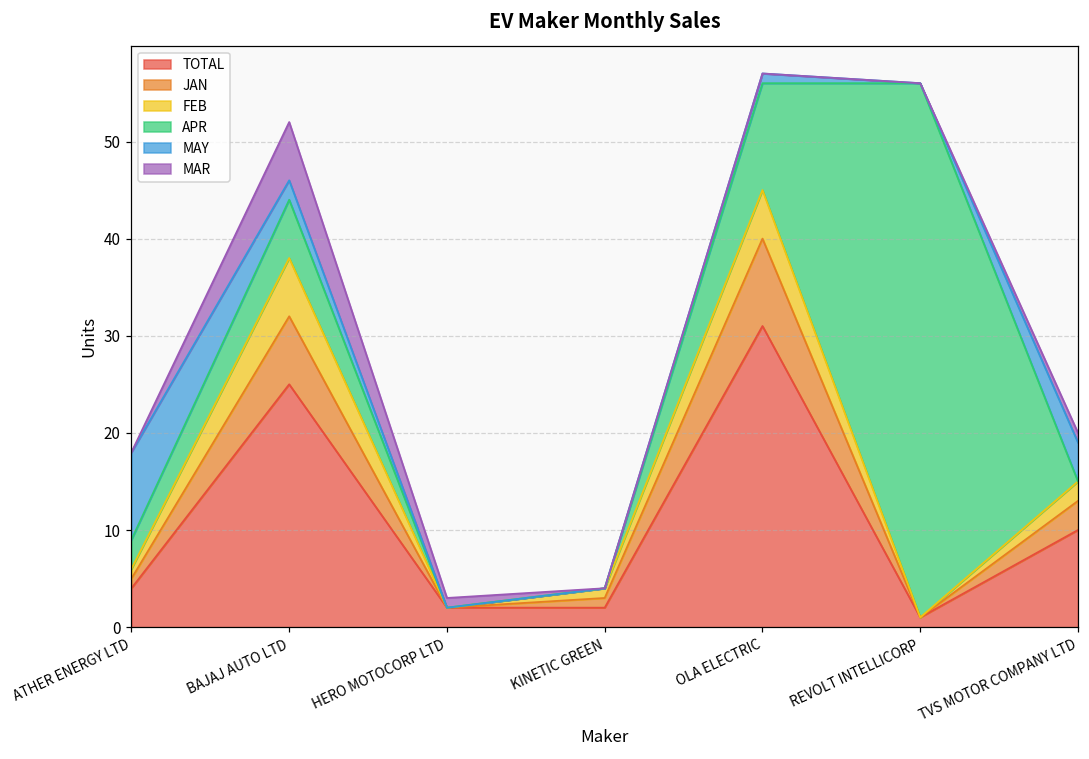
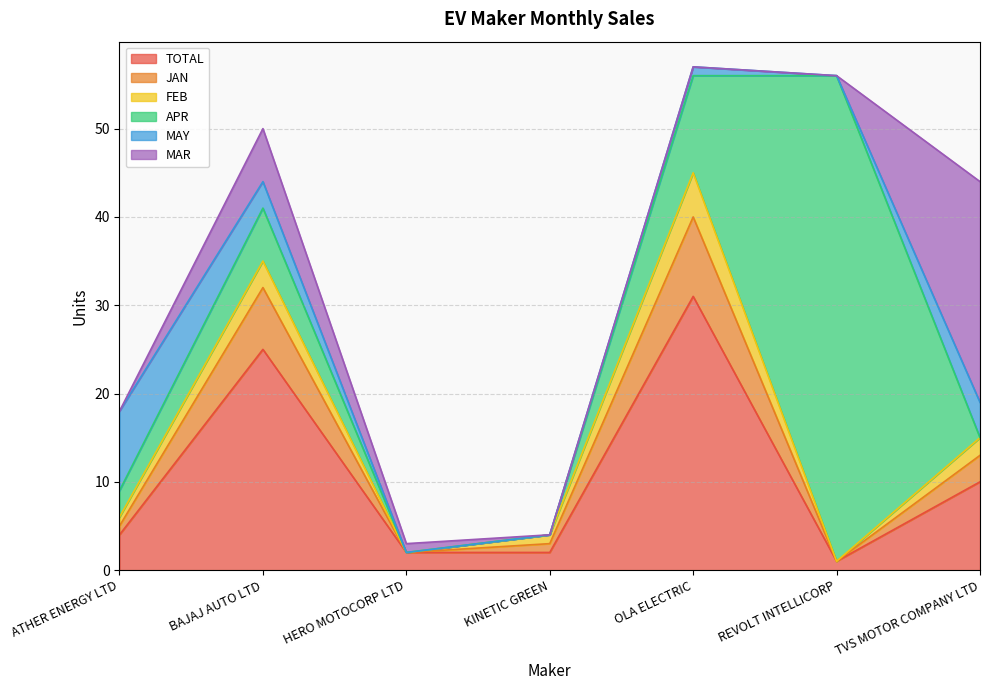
FEB, BAJAJ AUTO LTD: 6 -> 3
MAY, BAJAJ AUTO LTD: 2 -> 3
MAR, TVS MOTOR COMPANY LTD: 1 -> 25
